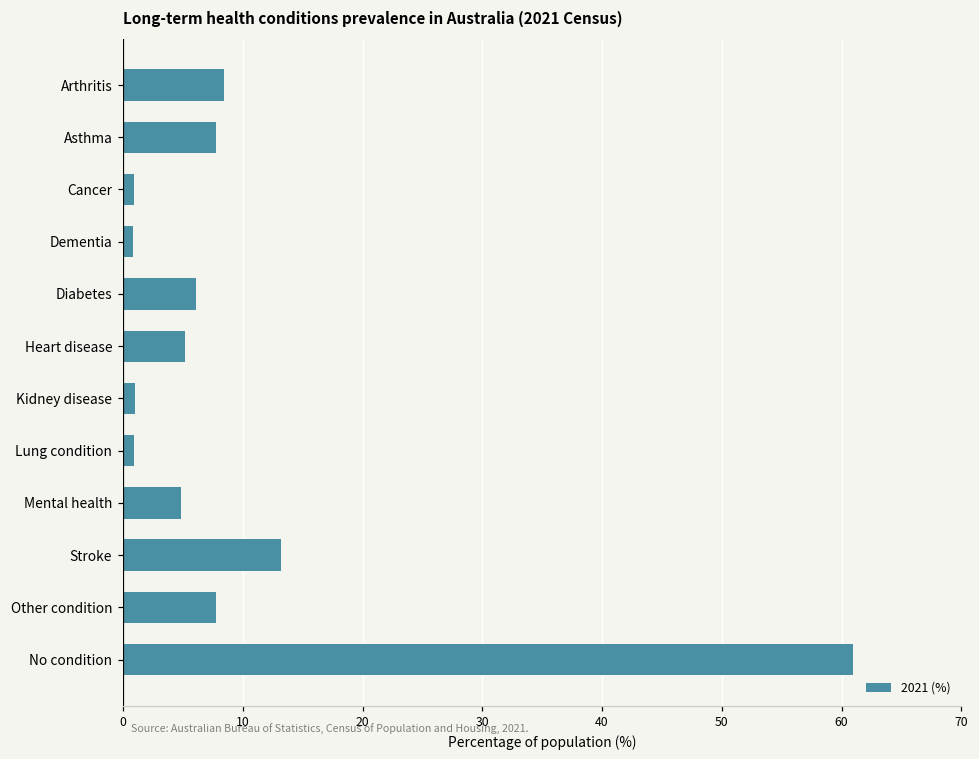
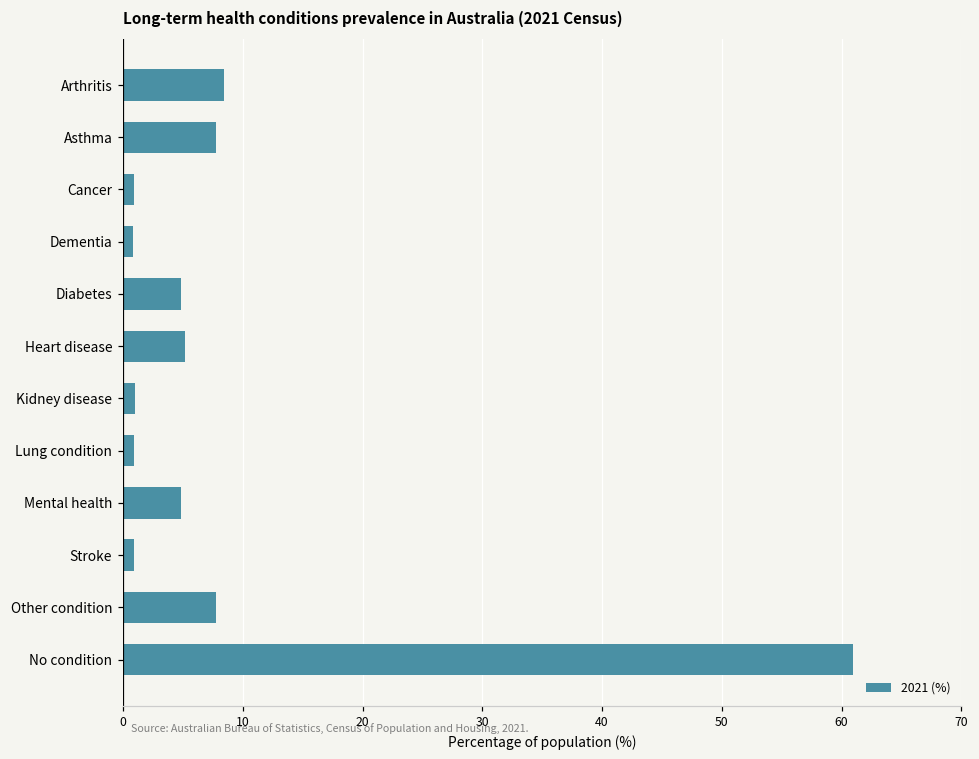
Diabetes: 6.1 -> 4.8
Stroke: 13.2 -> 0.9
